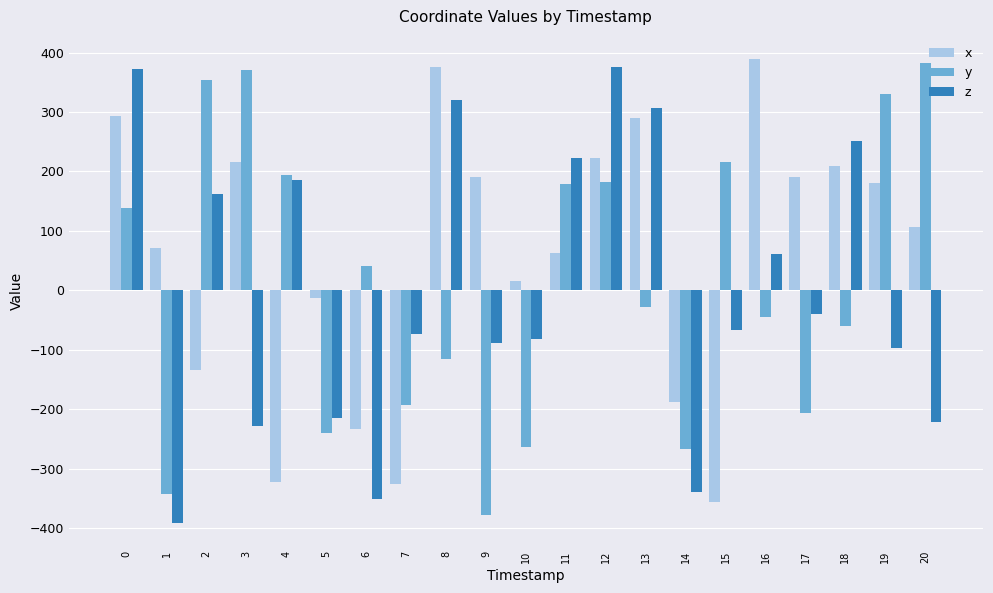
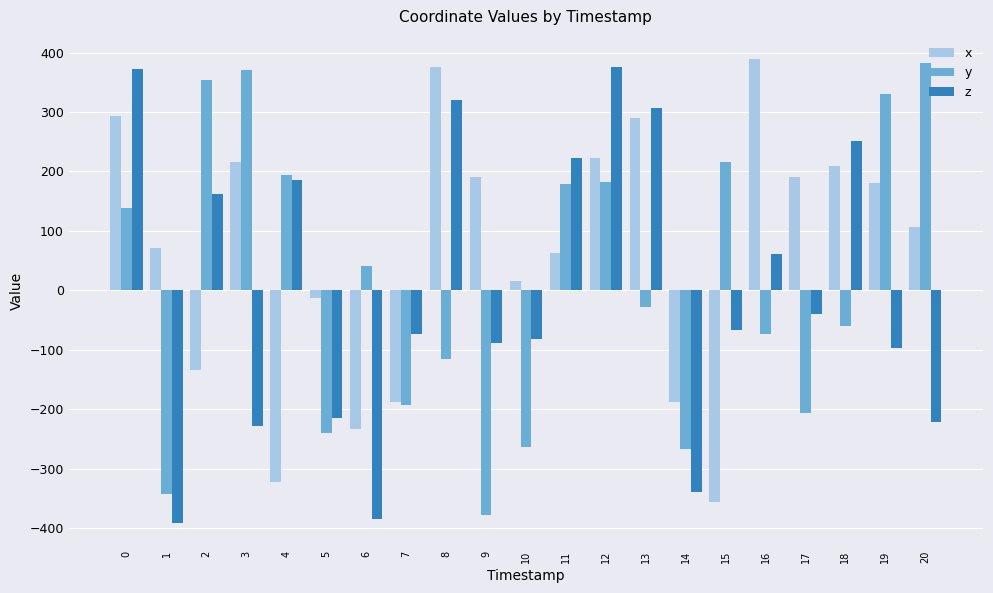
z, 6: -350 -> -380
x, 7: -330 -> -190
y, 16: -40 -> -70
